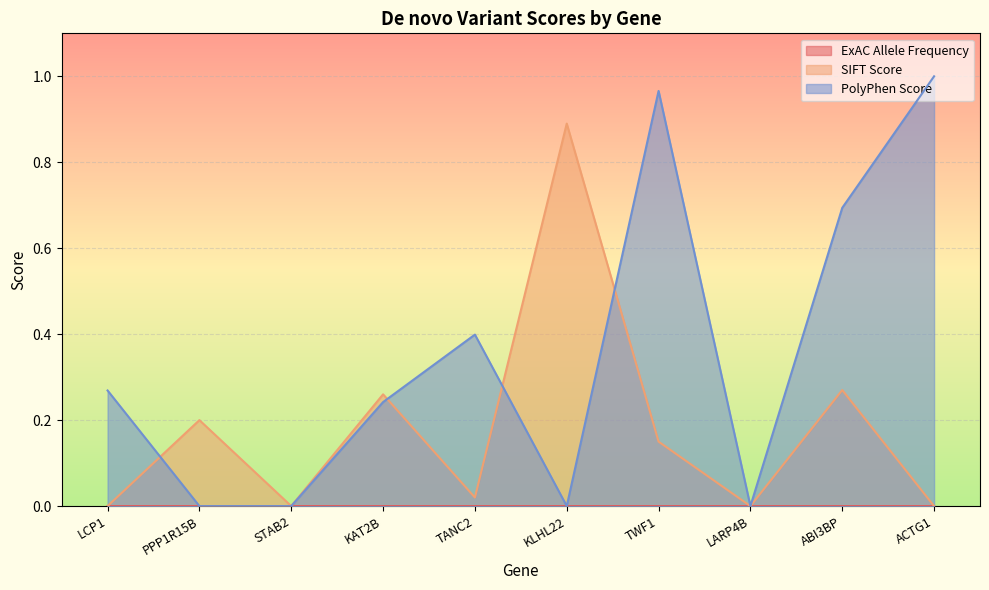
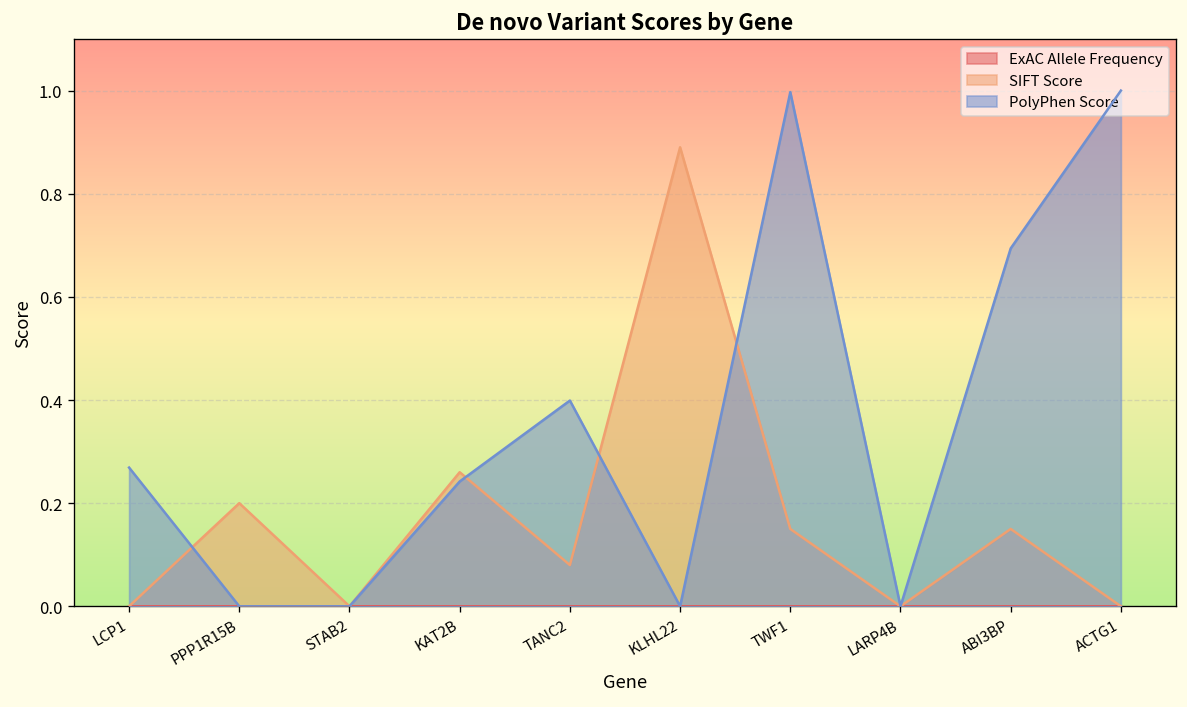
SIFT Score, TANC2: 0.02 -> 0.08
PolyPhen Score, TWF1: 0.97 -> 1.00
SIFT Score, ABI3BP: 0.27 -> 0.15
